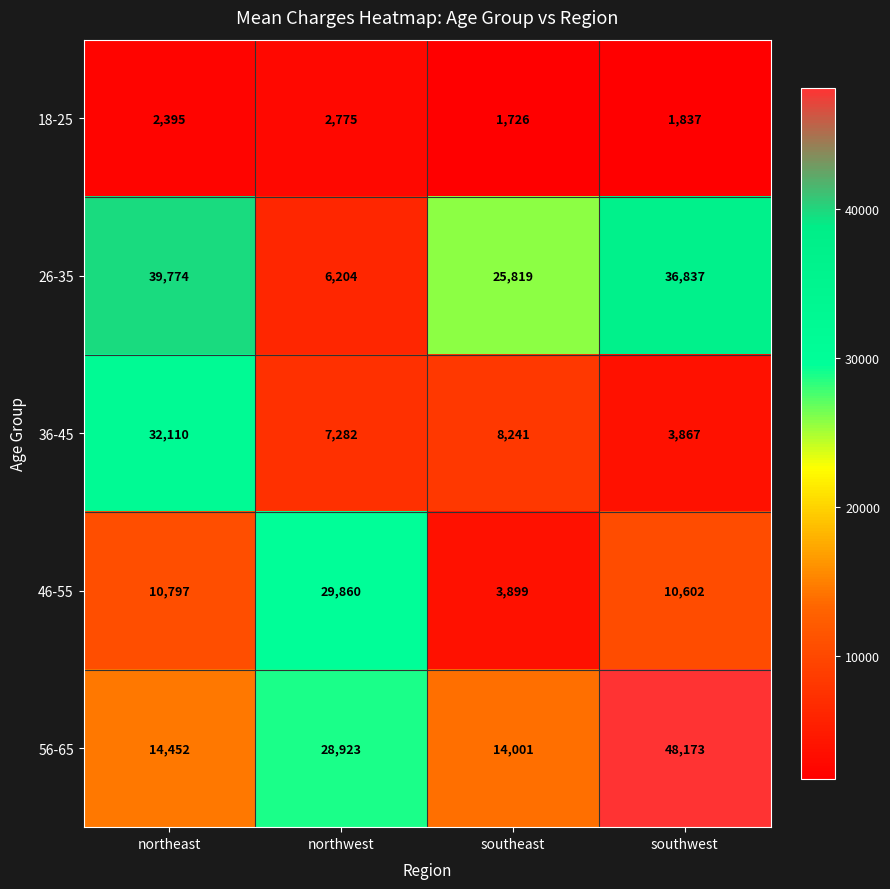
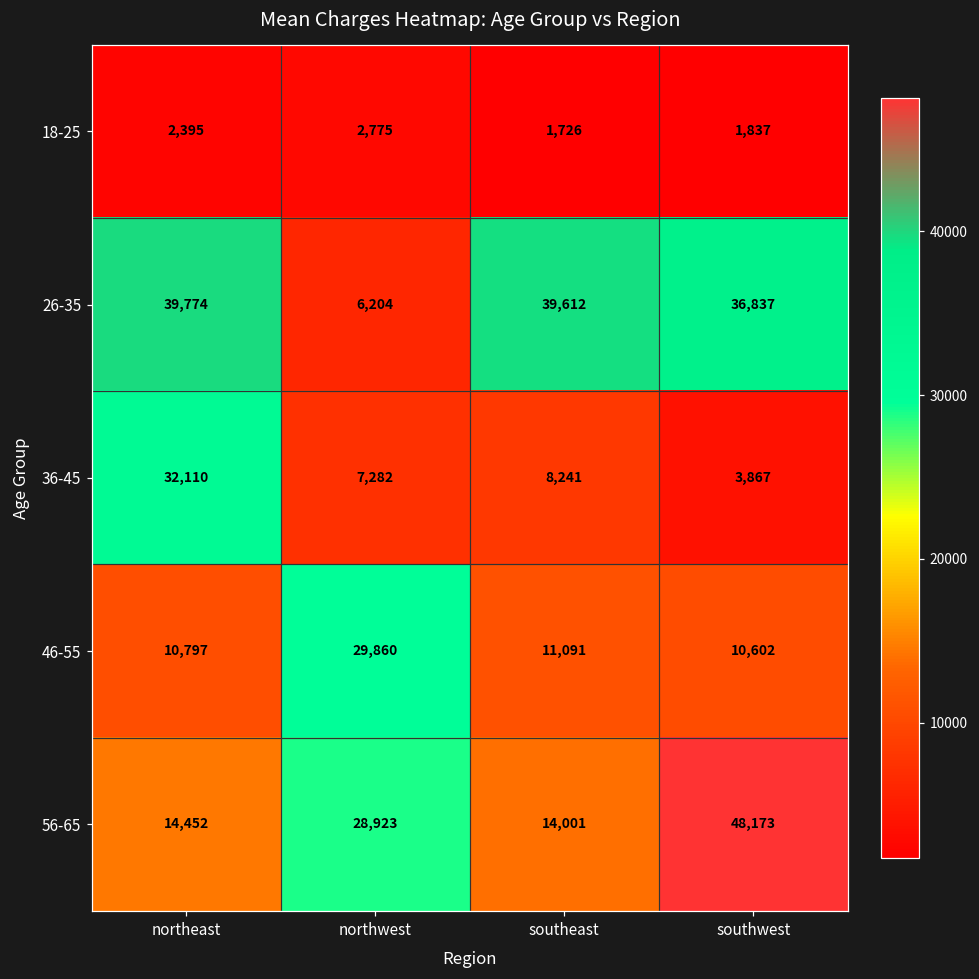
26-35, southeast: 25,819 -> 39,612
46-55, southeast: 3,899 -> 11,091
